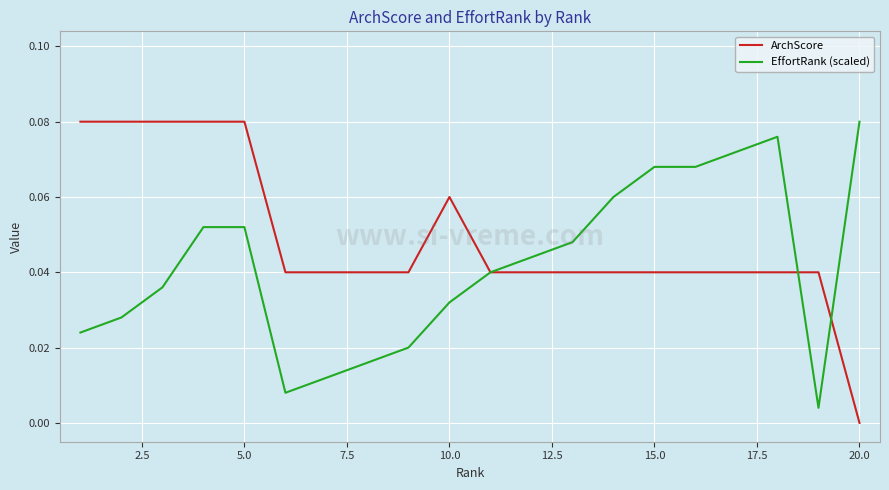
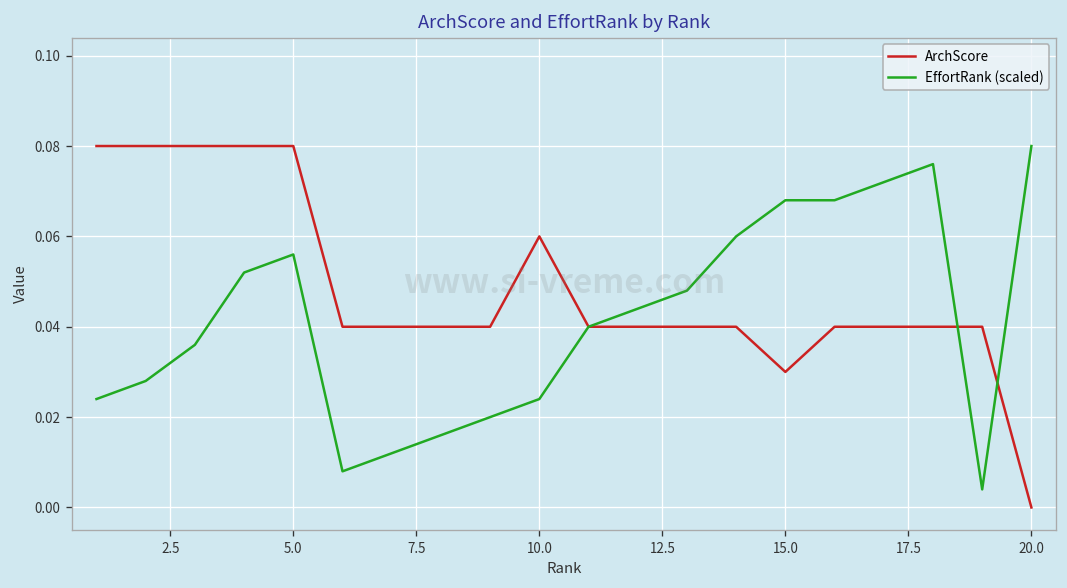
EffortRank (scaled), 5.0: 0.052 -> 0.056
EffortRank (scaled), 10.0: 0.032 -> 0.024
ArchScore, 15.0: 0.04 -> 0.03
